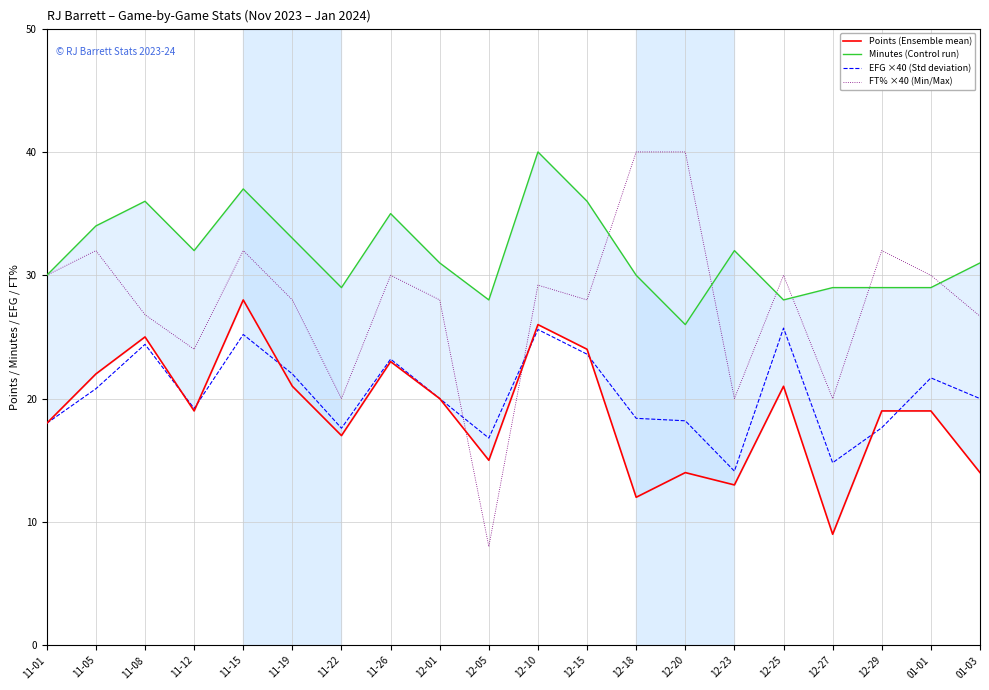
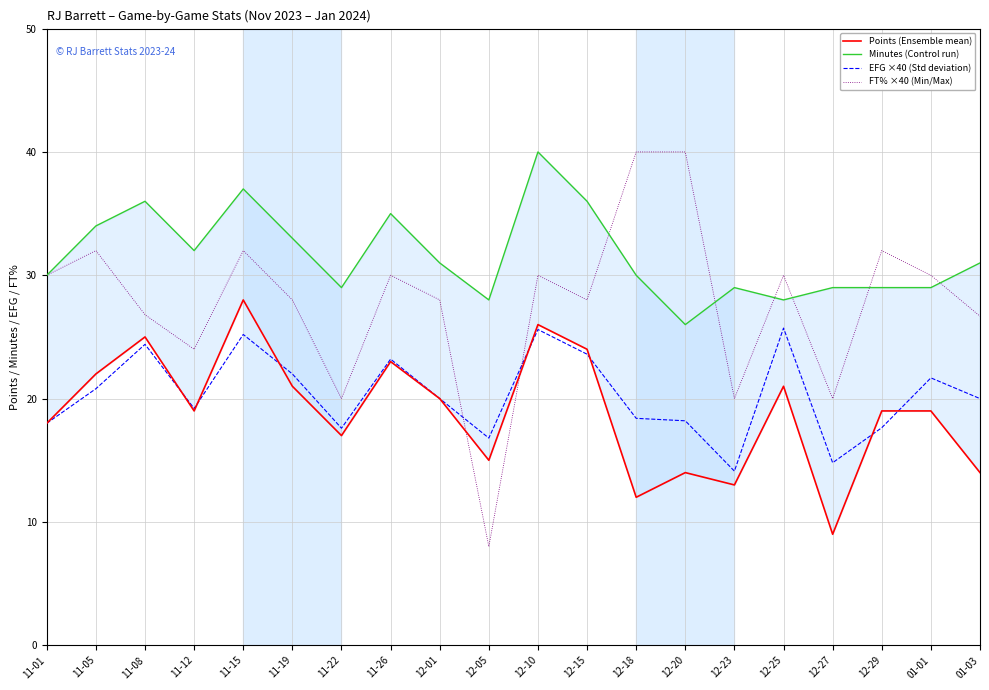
FT% ×40 (Min/Max), 12-10: 29.2 -> 30.0
Minutes (Control run), 12-23: 32 -> 29
